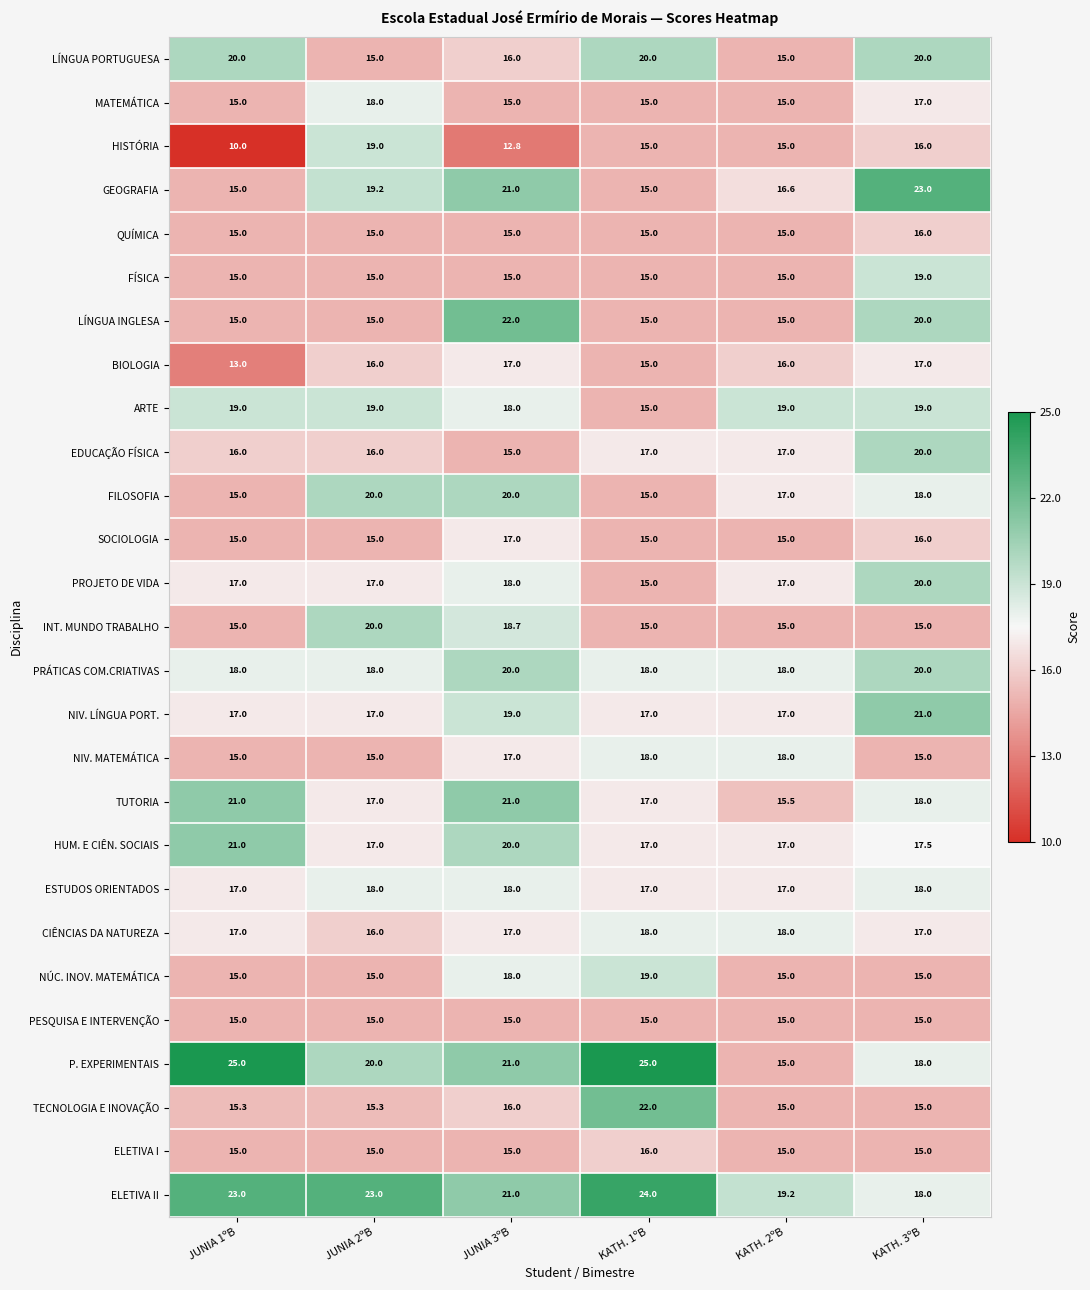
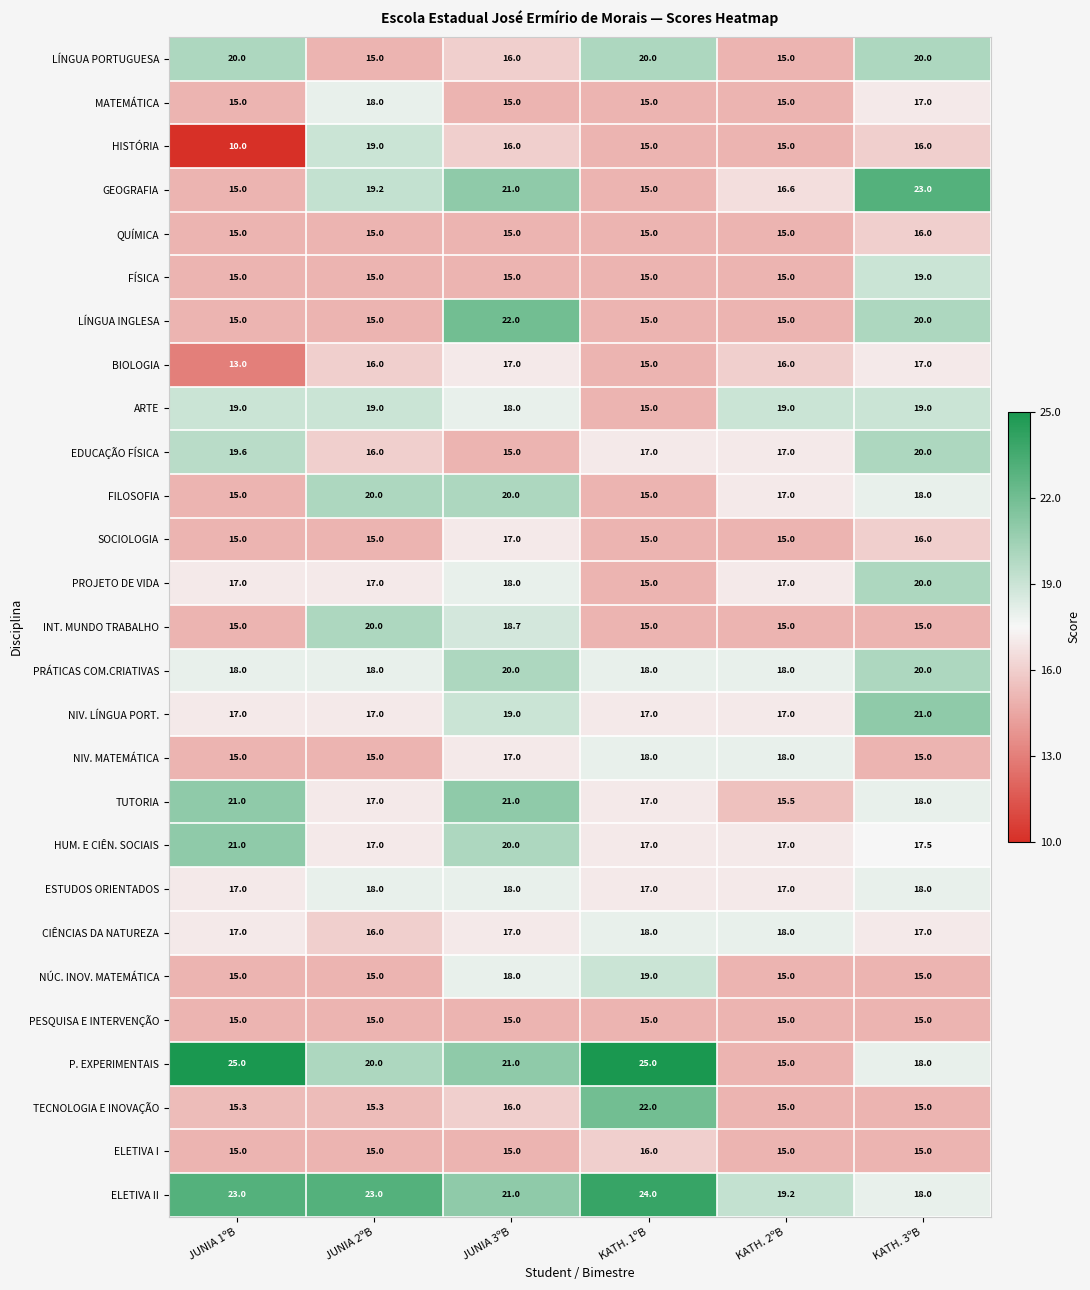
HISTÓRIA, JUNIA 3ºB: 12.8 -> 16.0
EDUCAÇÃO FÍSICA, JUNIA 1ºB: 16.0 -> 19.6
